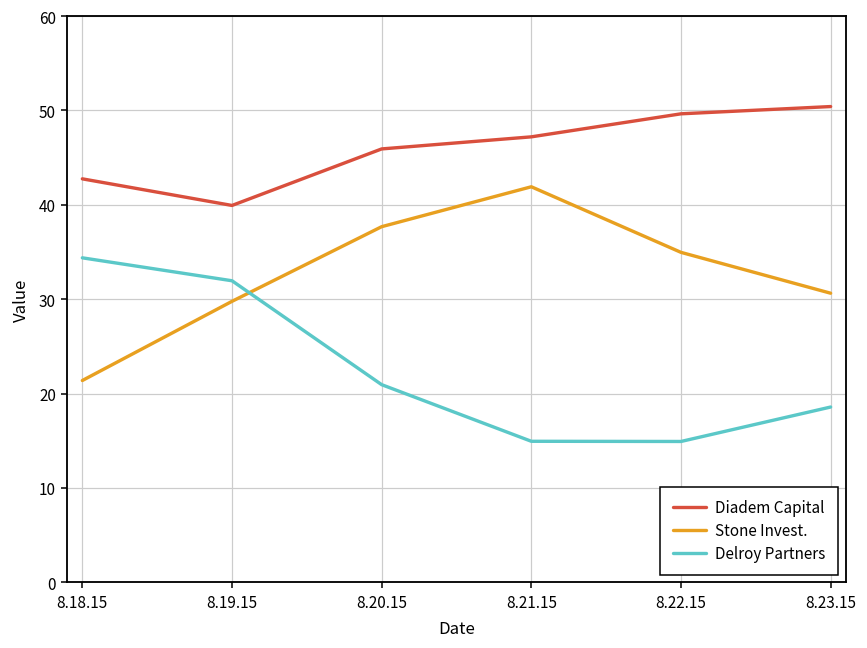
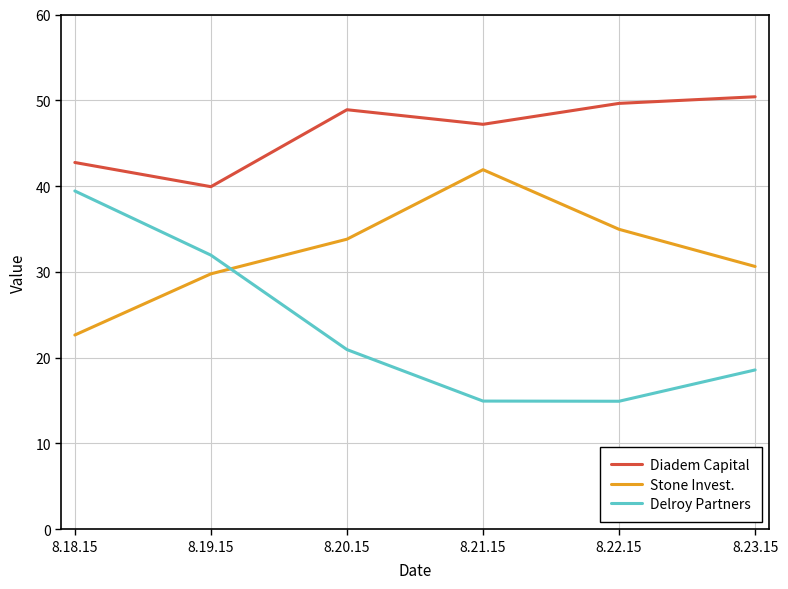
Stone Invest., 8.18.15: 21 -> 23
Delroy Partners, 8.18.15: 34 -> 39
Diadem Capital, 8.20.15: 46 -> 49
Stone Invest., 8.20.15: 38 -> 34
